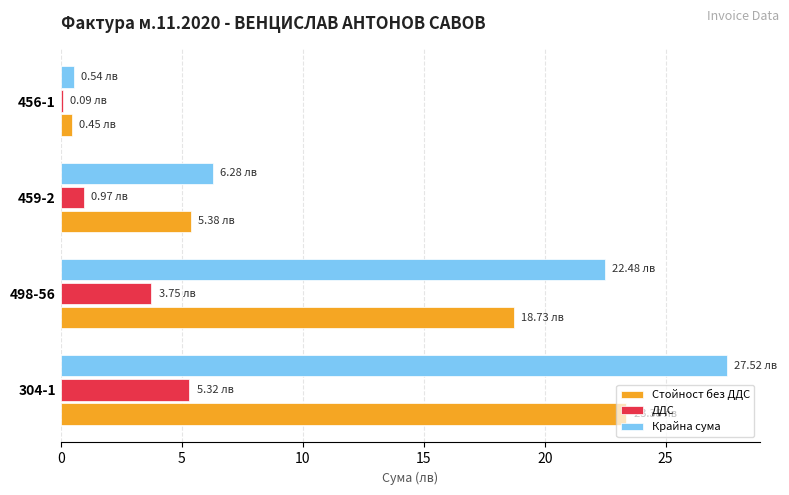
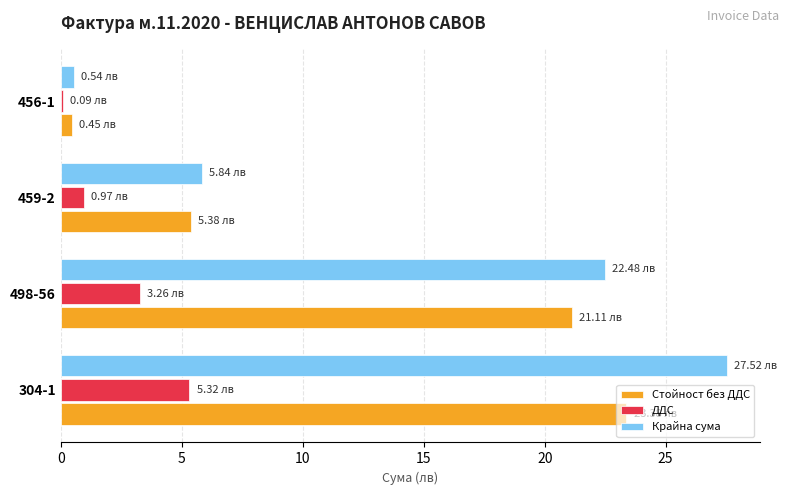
Крайна сума, 459-2: 6.28 -> 5.84
ДДС, 498-56: 3.75 -> 3.26
Стойност без ДДС, 498-56: 18.73 -> 21.11
